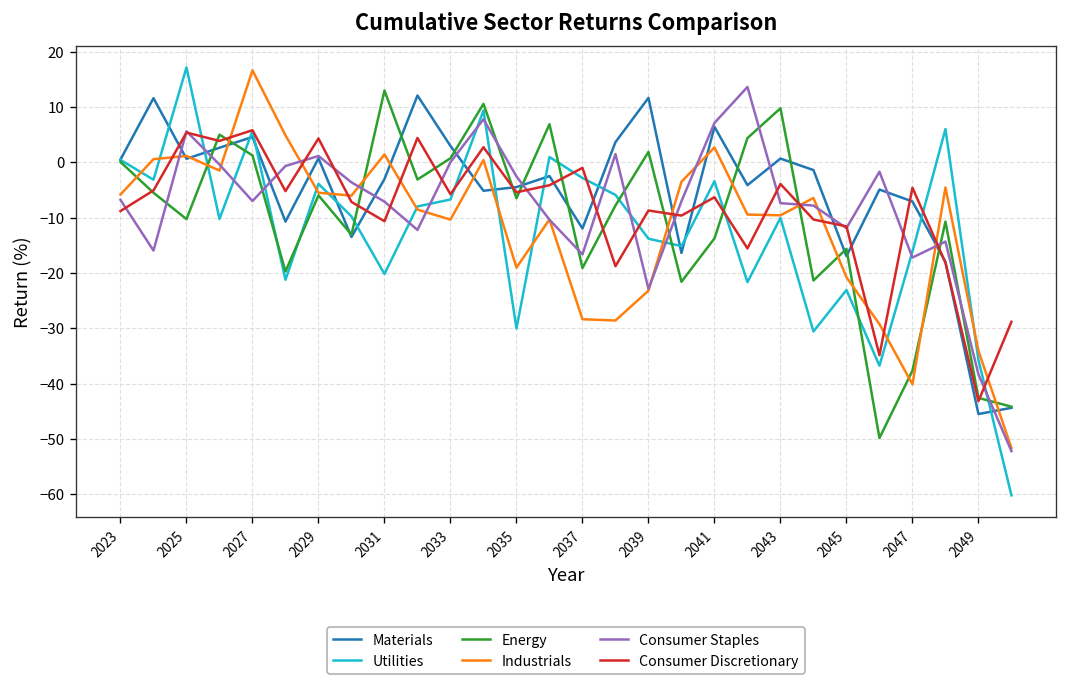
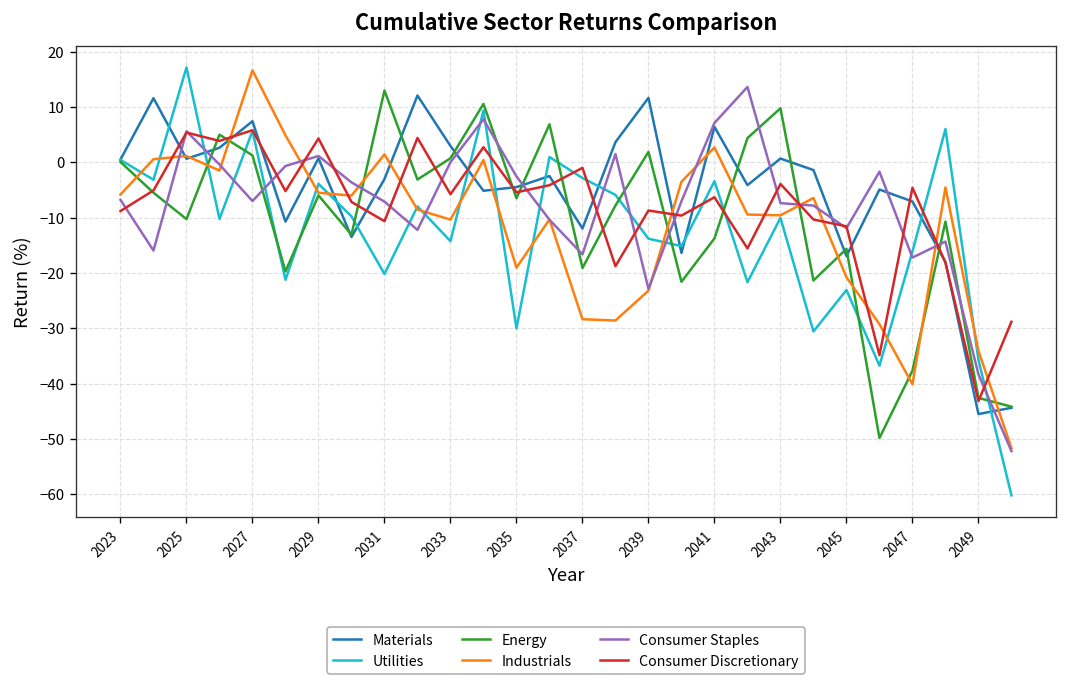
Materials, 2027: 5 -> 7
Utilities, 2033: -7 -> -14
